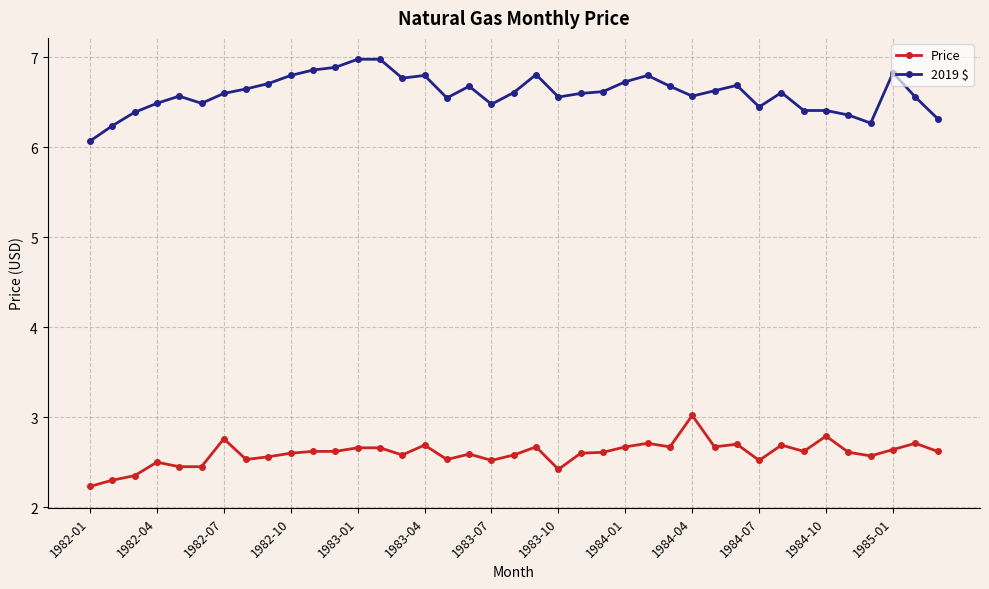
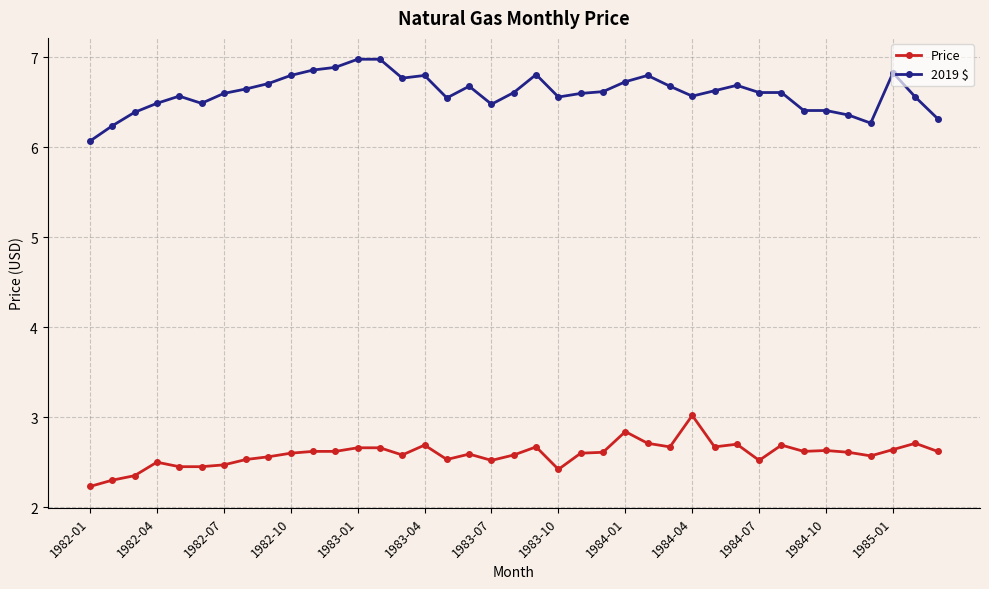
Price, 1982-07: 2.8 -> 2.5
Price, 1984-01: 2.7 -> 2.8
2019 $, 1984-07: 6.5 -> 6.6
Price, 1984-10: 2.8 -> 2.6
